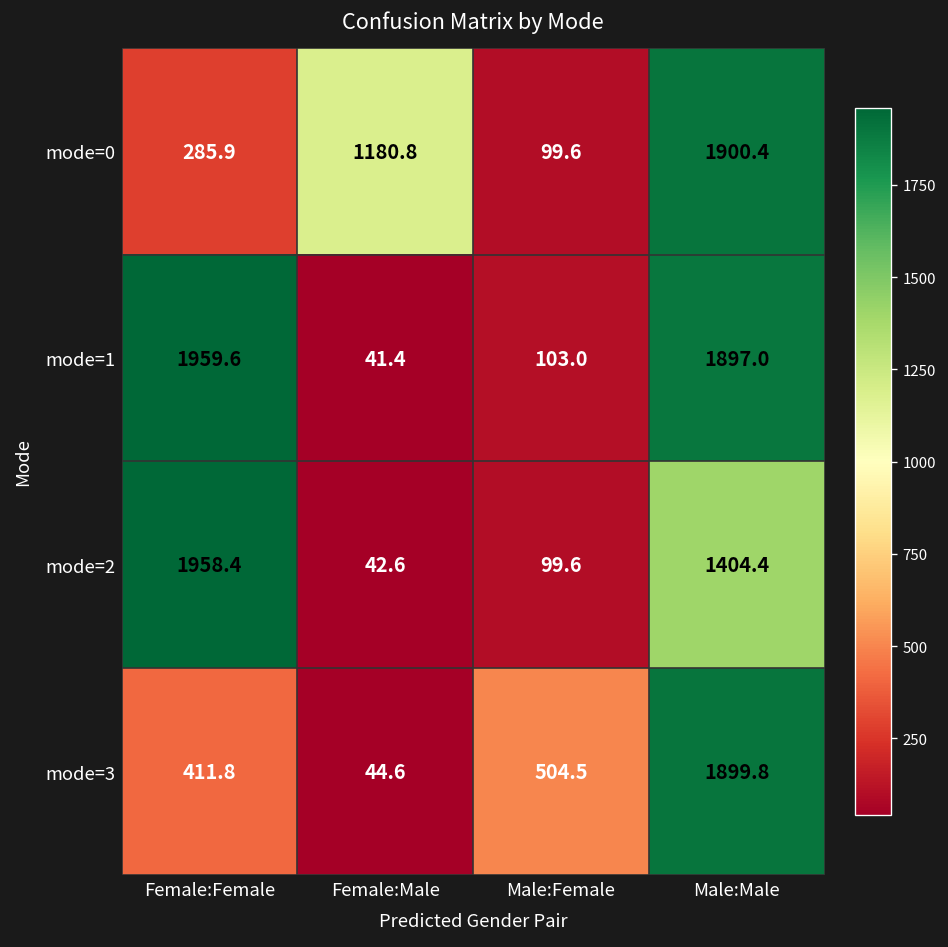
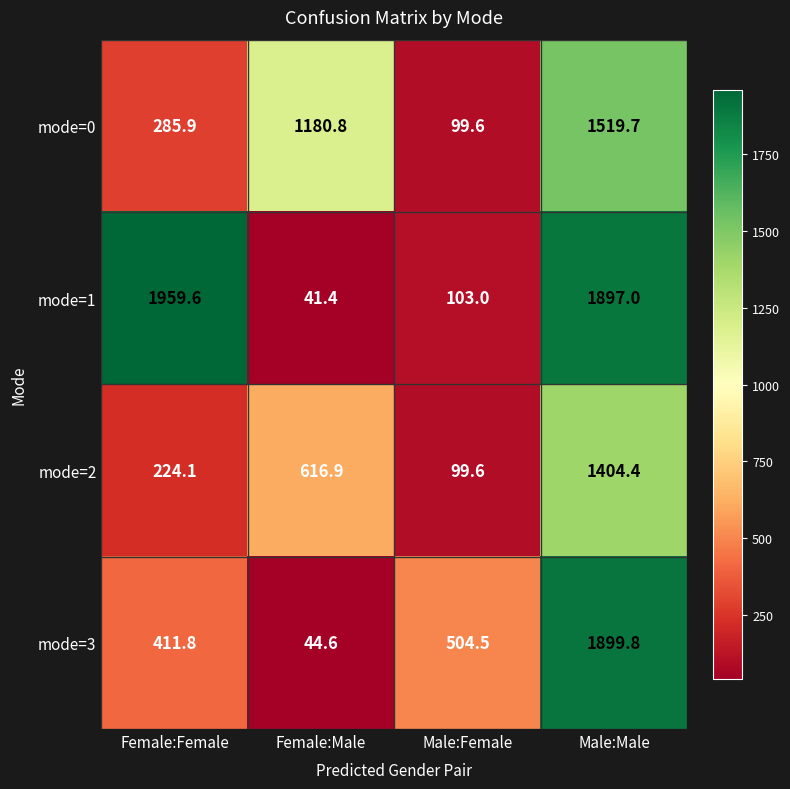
mode=0, Male:Male: 1900.4 -> 1519.7
mode=2, Female:Female: 1958.4 -> 224.1
mode=2, Female:Male: 42.6 -> 616.9
